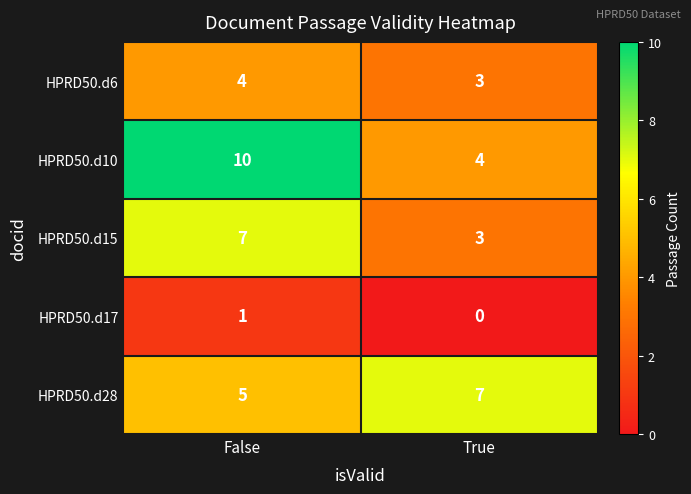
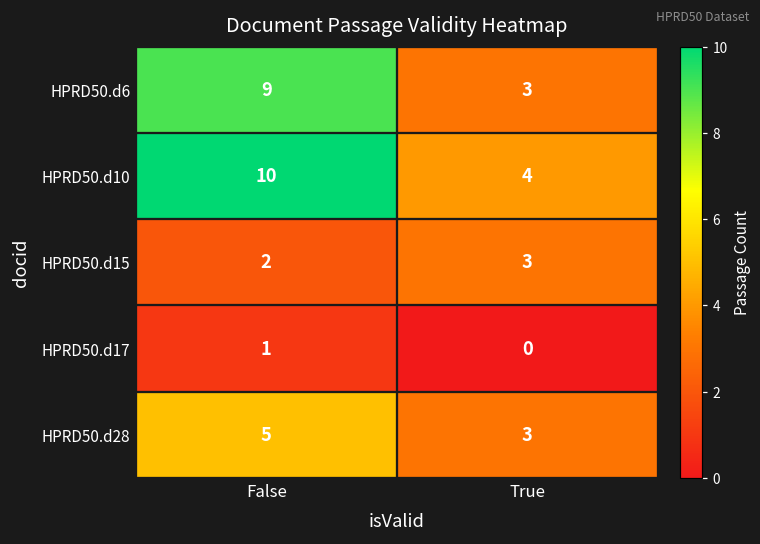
HPRD50.d6, False: 4 -> 9
HPRD50.d15, False: 7 -> 2
HPRD50.d28, True: 7 -> 3
